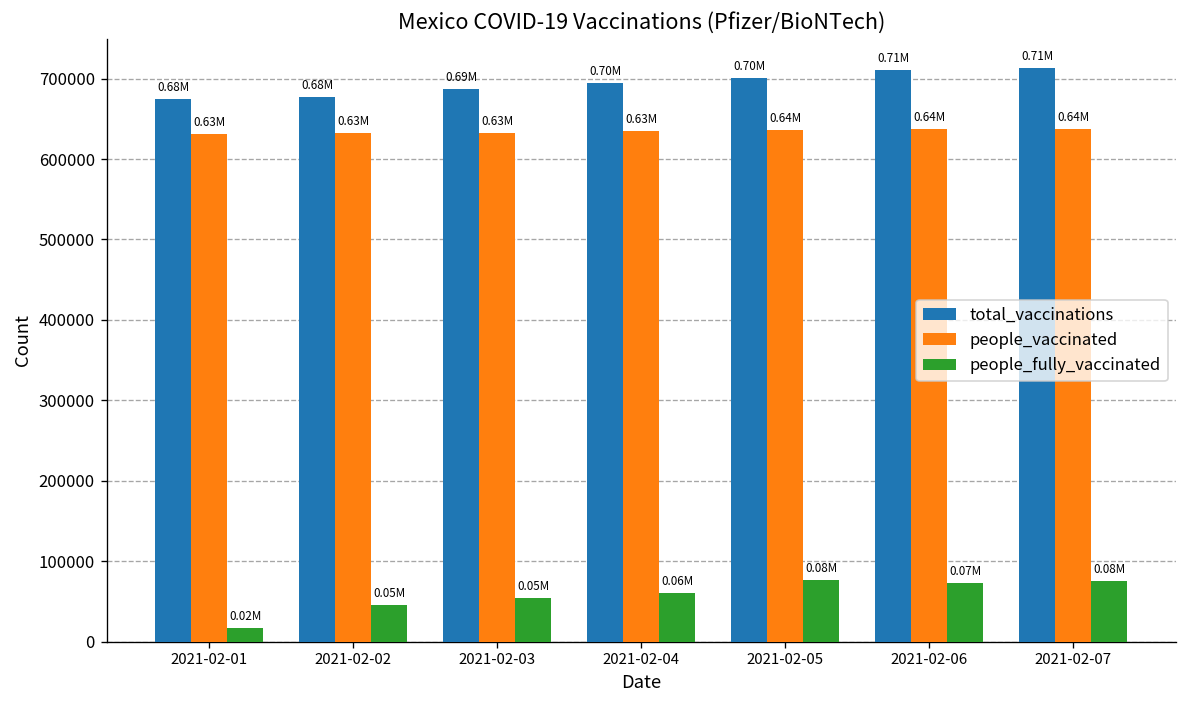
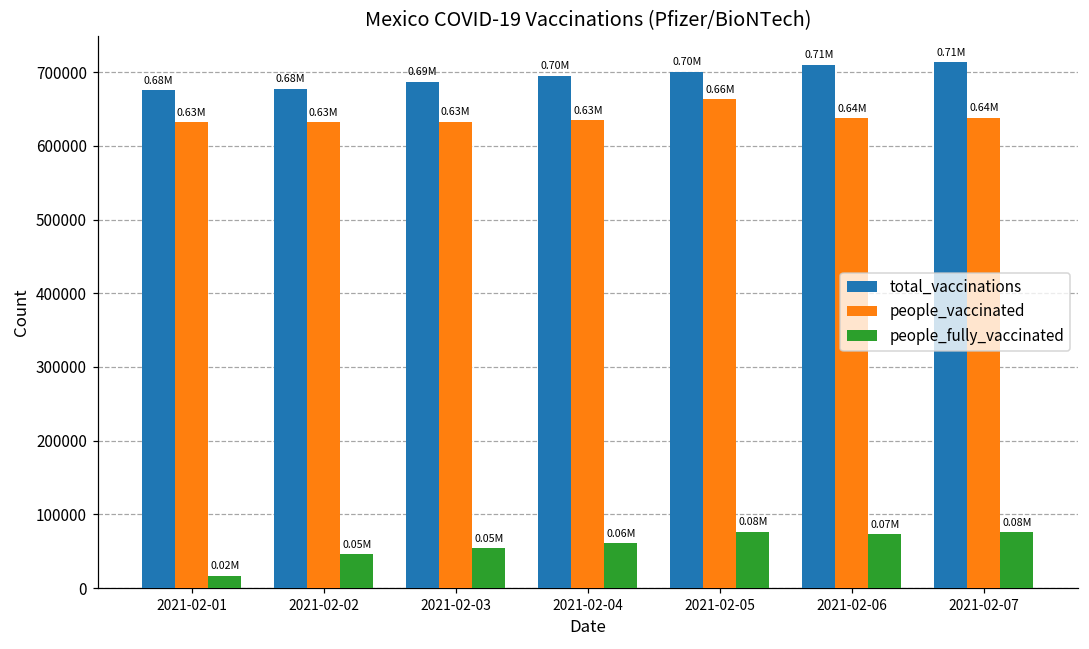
people_vaccinated, 2021-02-05: 0.64M -> 0.66M
